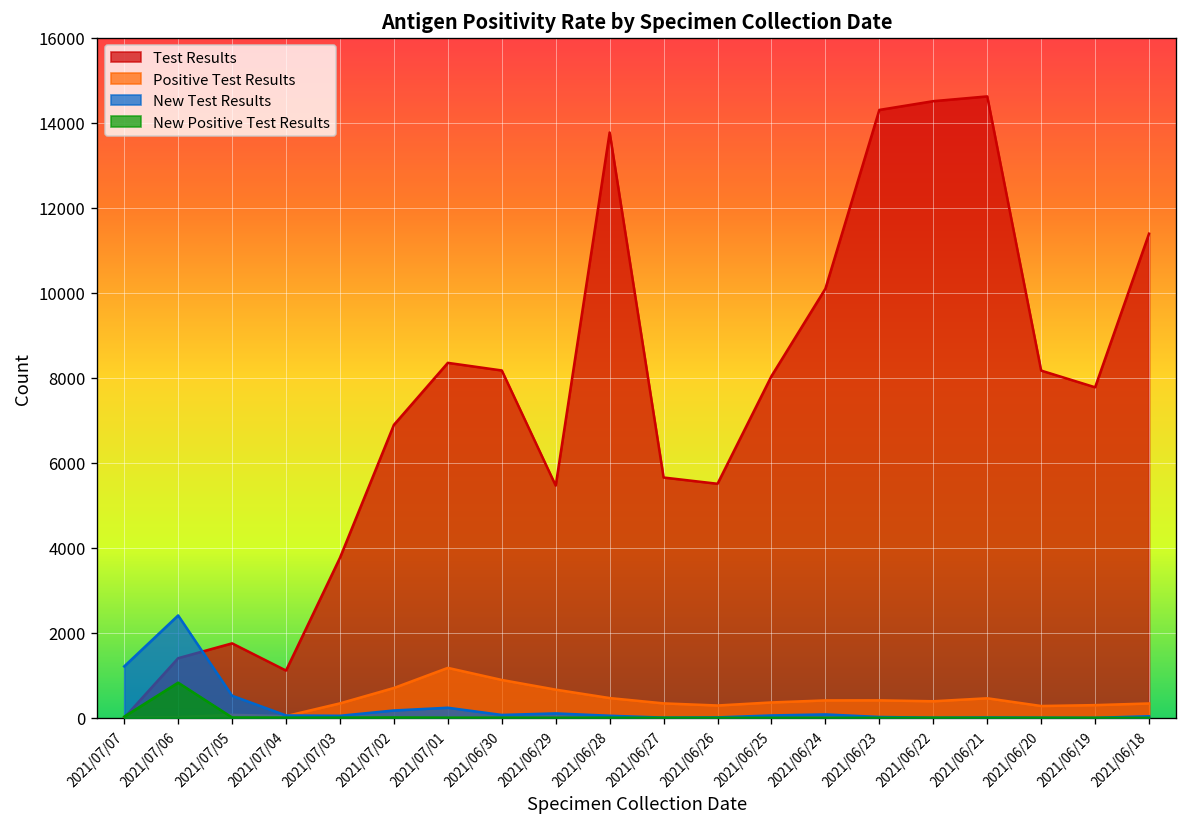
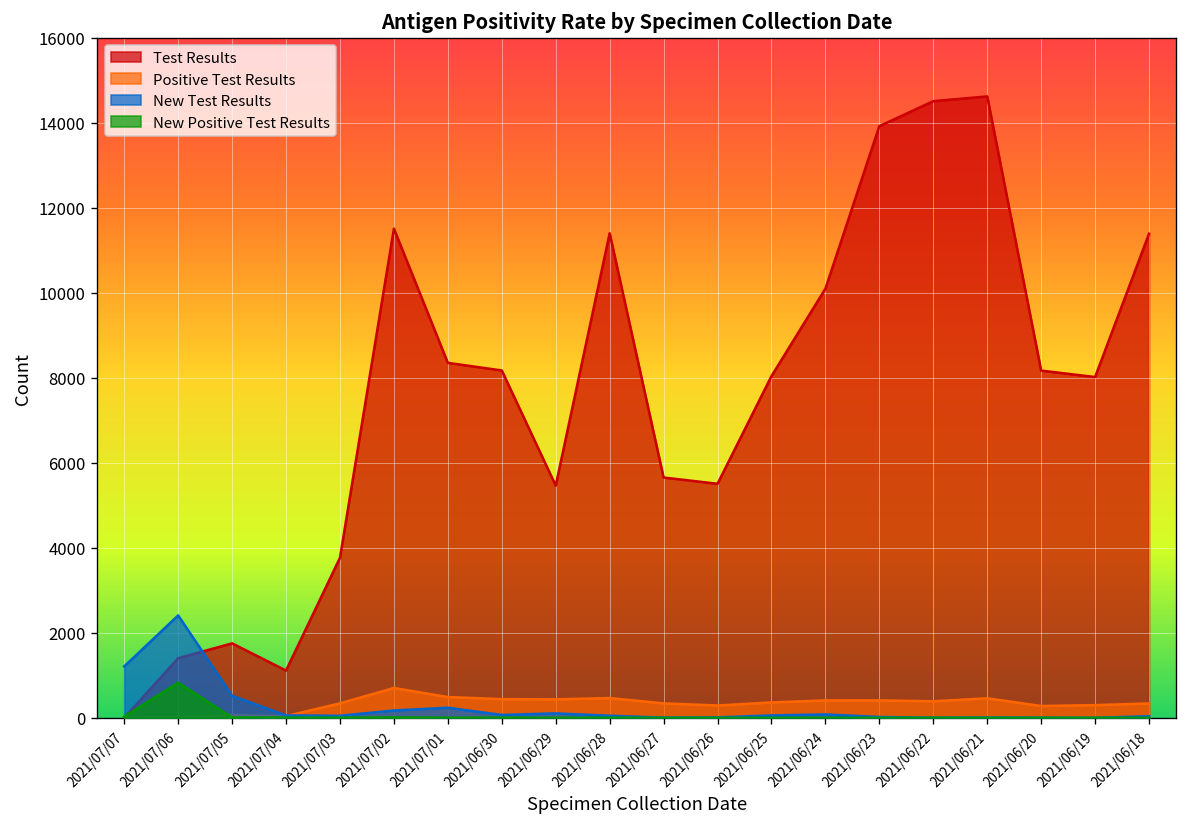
Test Results, 2021/07/02: 6900 -> 11500
Positive Test Results, 2021/07/01: 1200 -> 500
Positive Test Results, 2021/06/30: 900 -> 400
Positive Test Results, 2021/06/29: 700 -> 400
Test Results, 2021/06/28: 13800 -> 11400
Test Results, 2021/06/23: 14300 -> 13900
Test Results, 2021/06/19: 7800 -> 8000
